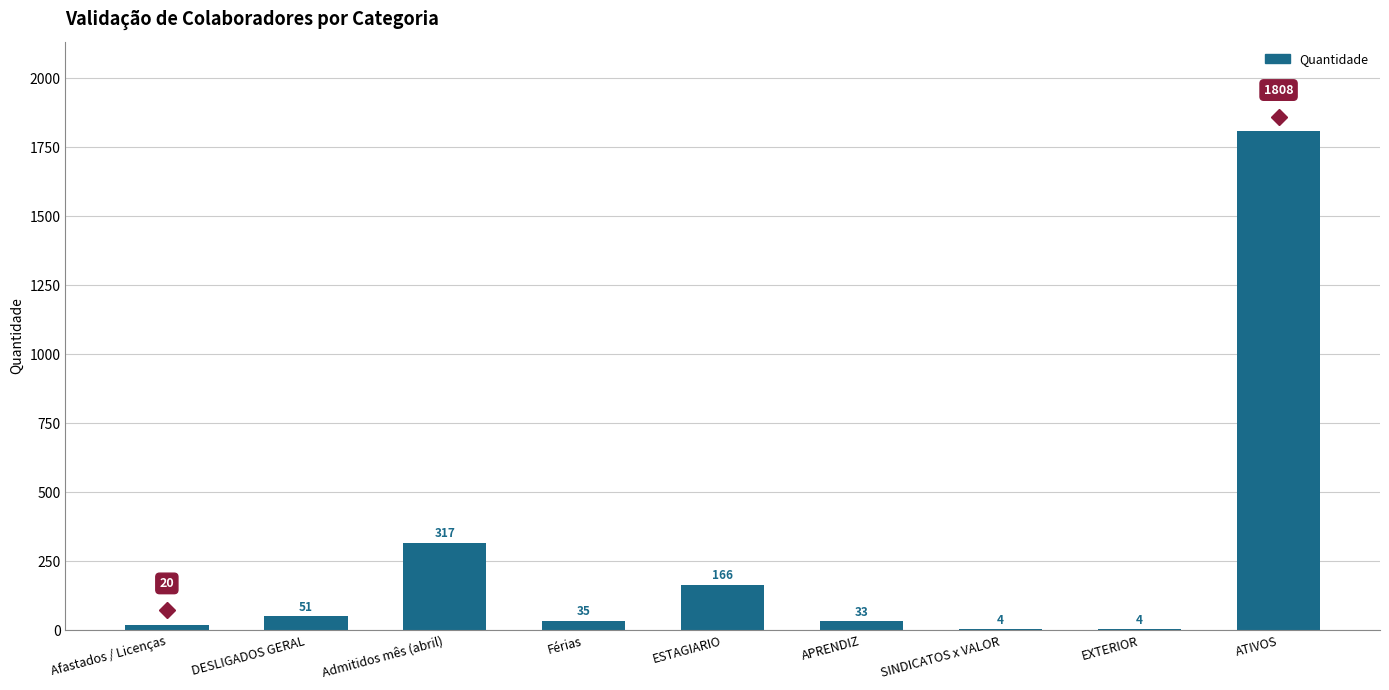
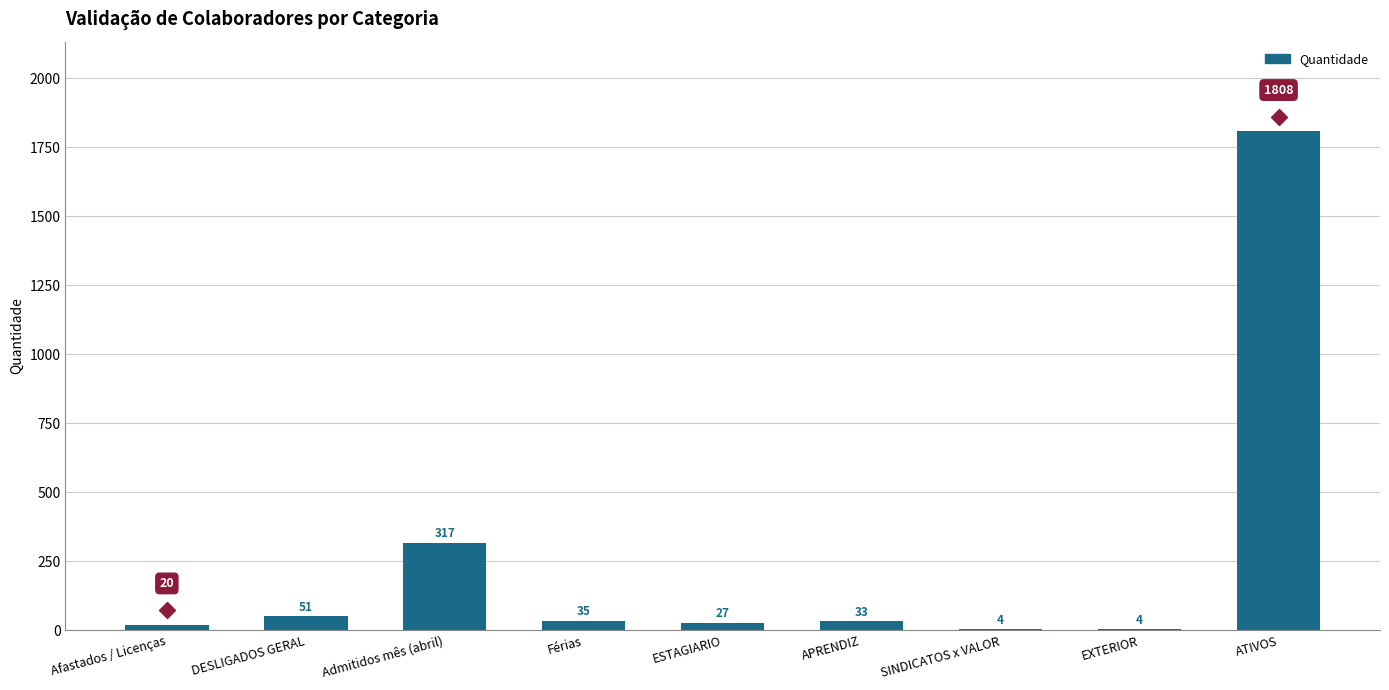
Quantidade, ESTAGIARIO: 166 -> 27
